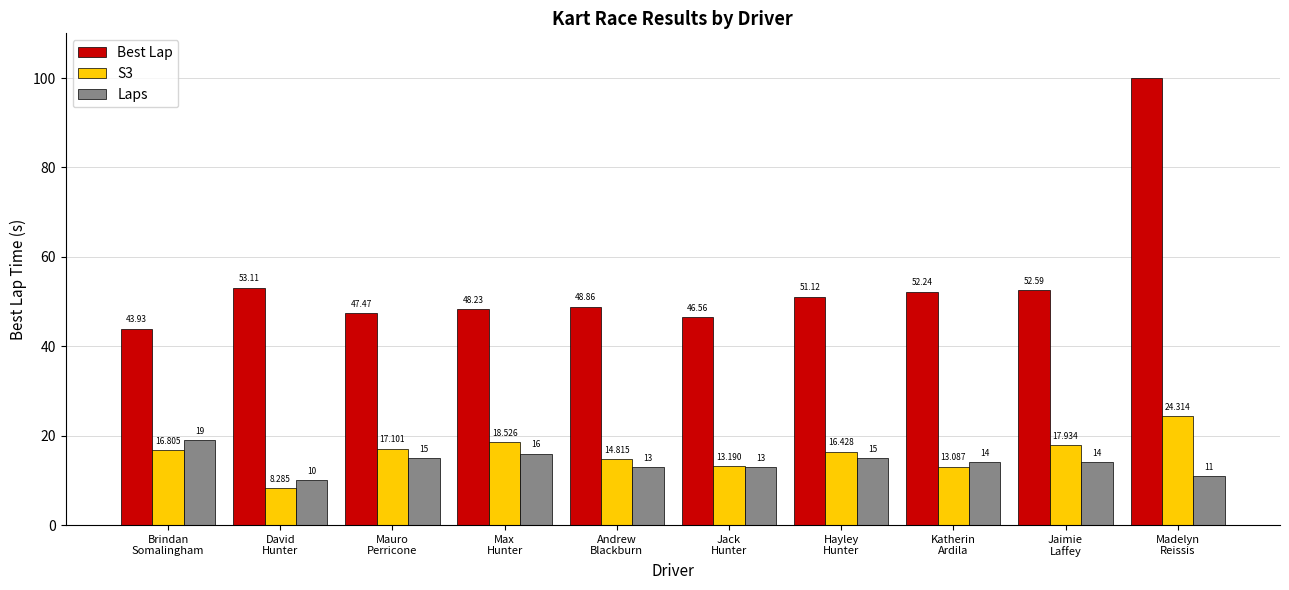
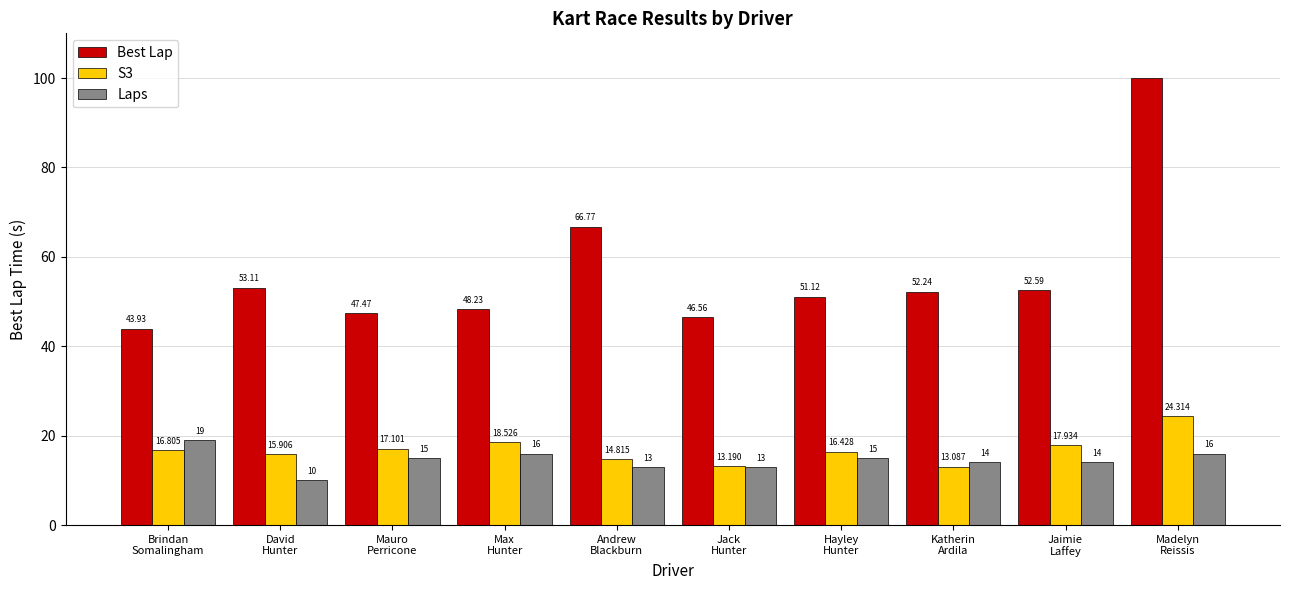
S3, David Hunter: 8.285 -> 15.906
Best Lap, Andrew Blackburn: 48.86 -> 66.77
Laps, Madelyn Reissis: 11 -> 16
